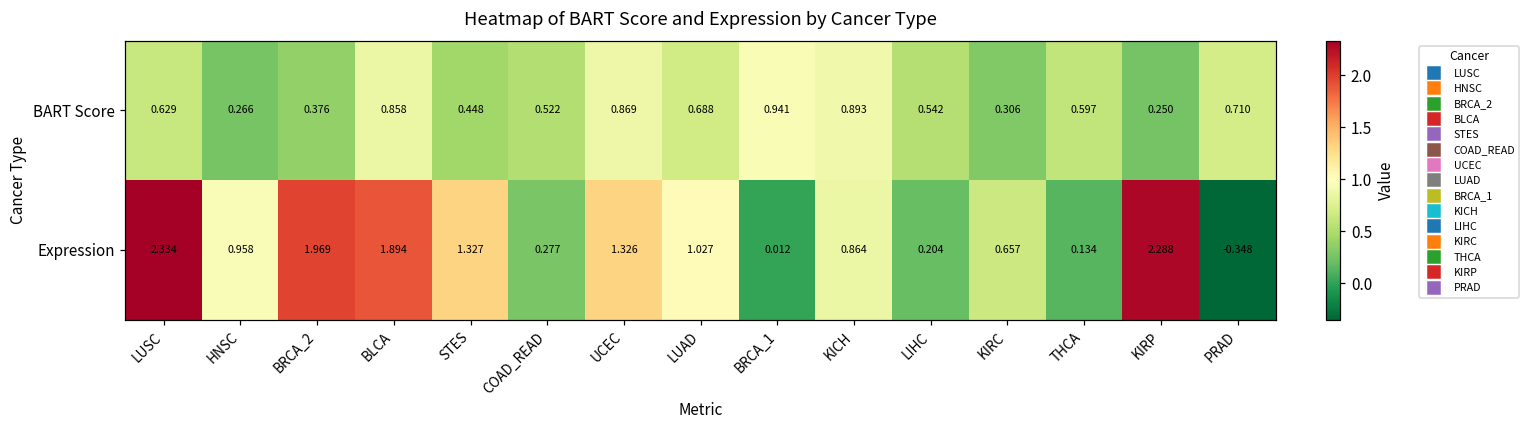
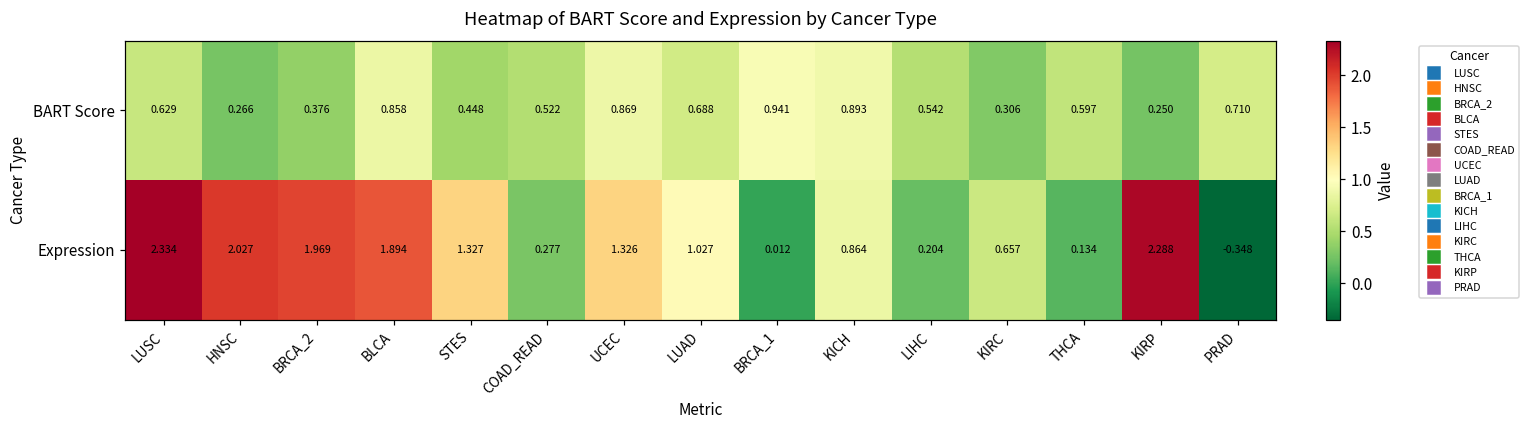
Expression, HNSC: 0.958 -> 2.027
